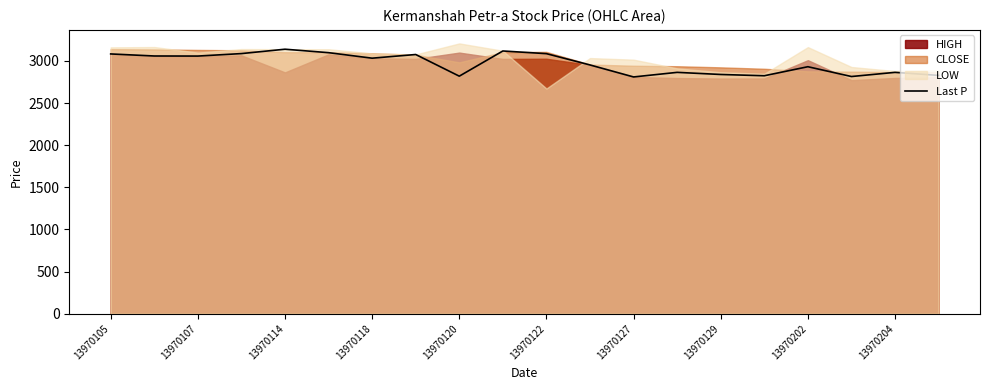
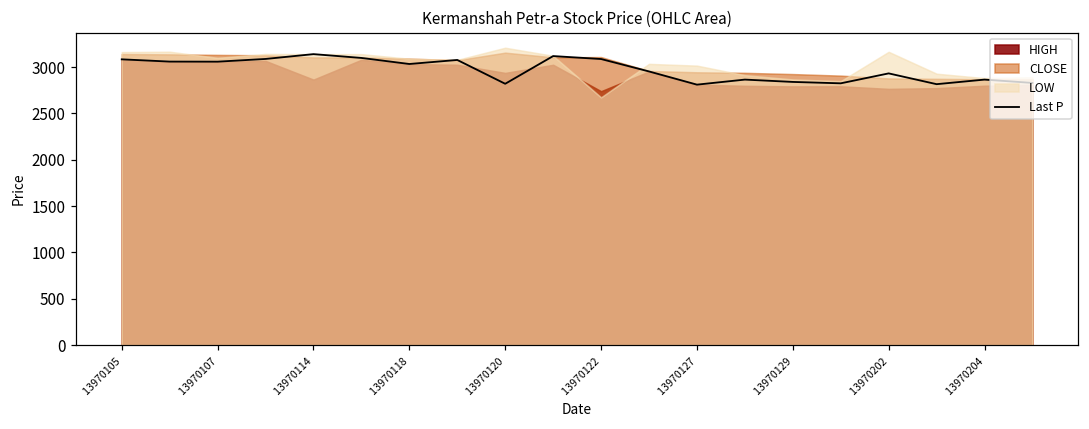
HIGH, 13970120: 3100 -> 2900
CLOSE, 13970120: 3000 -> 3200
HIGH, 13970122: 3000 -> 2700
HIGH, 13970202: 3000 -> 2800
